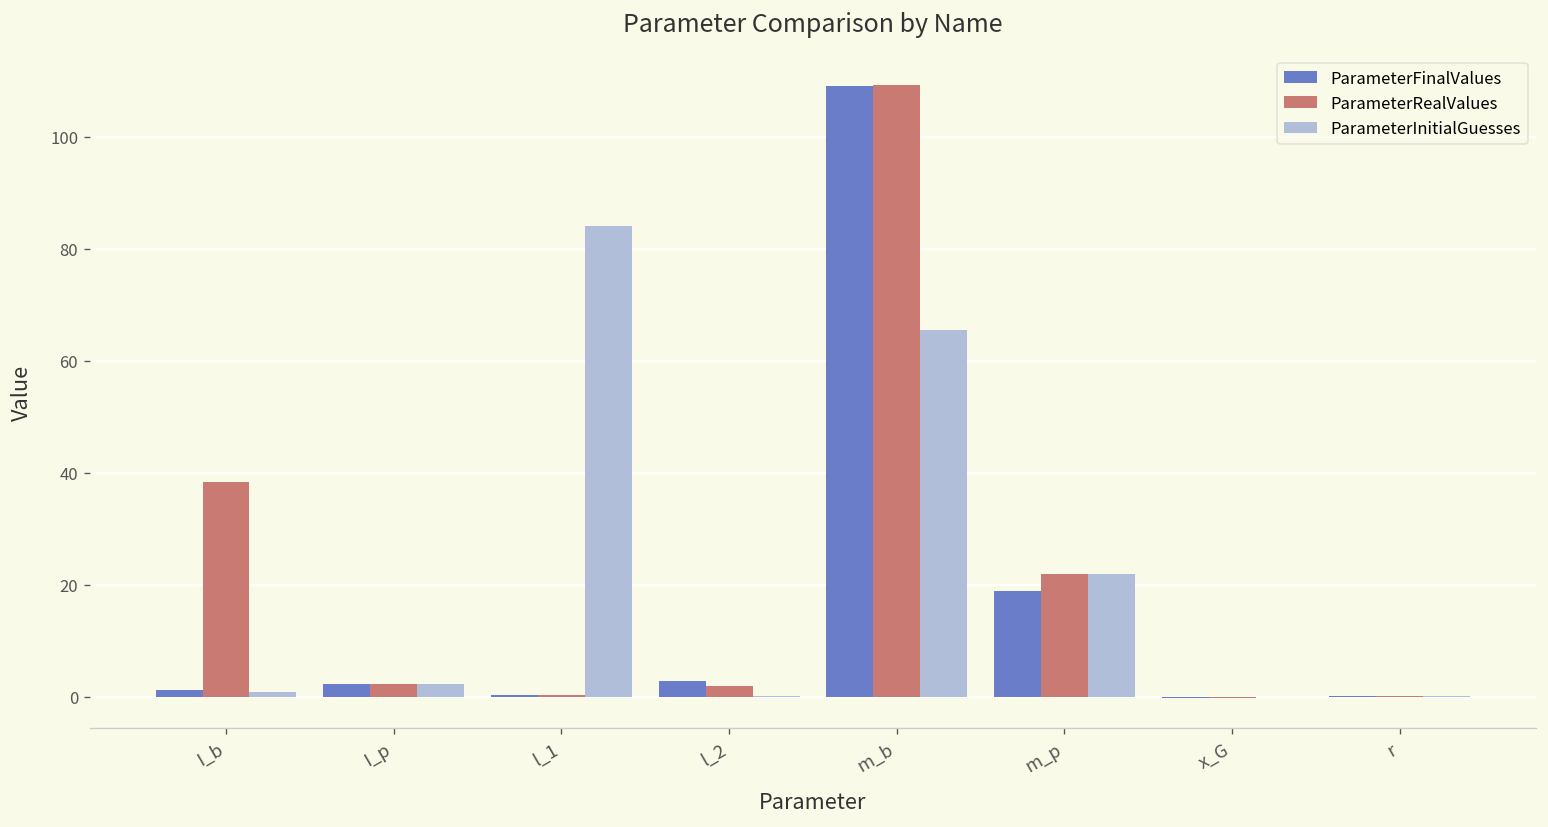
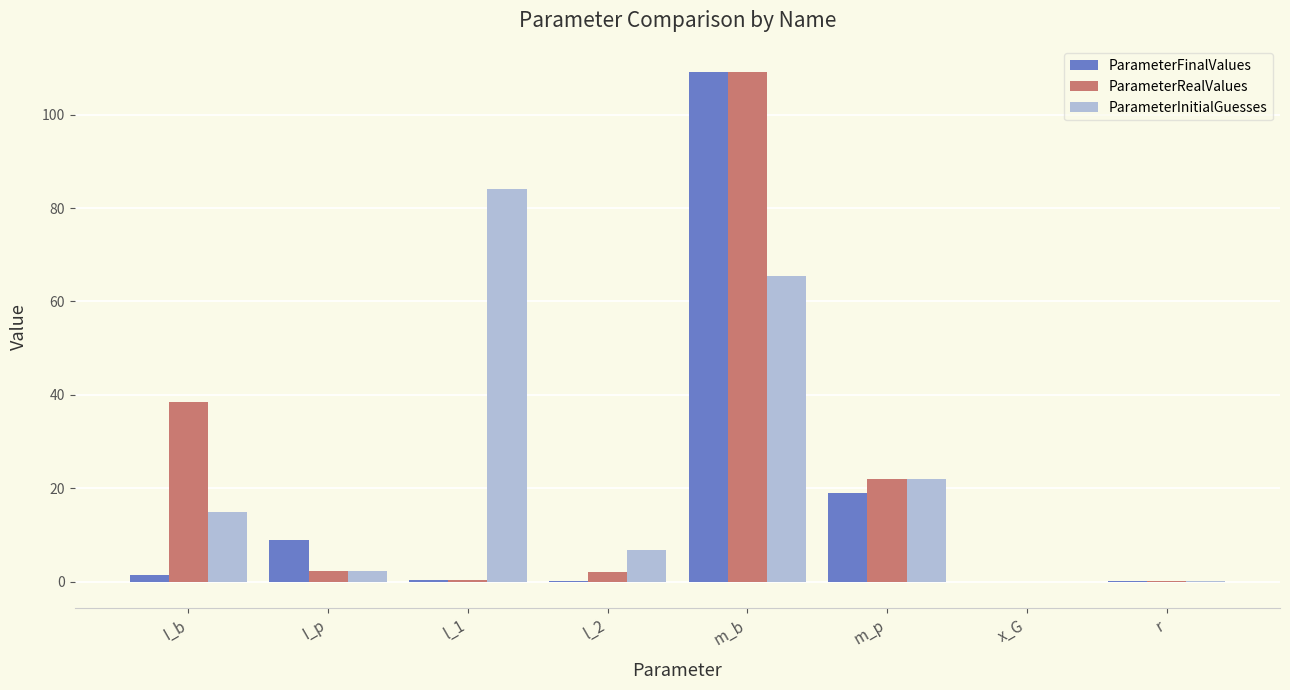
ParameterInitialGuesses, I_b: 1 -> 15
ParameterFinalValues, I_p: 2 -> 9
ParameterFinalValues, l_2: 3 -> 0
ParameterInitialGuesses, l_2: 0 -> 7
